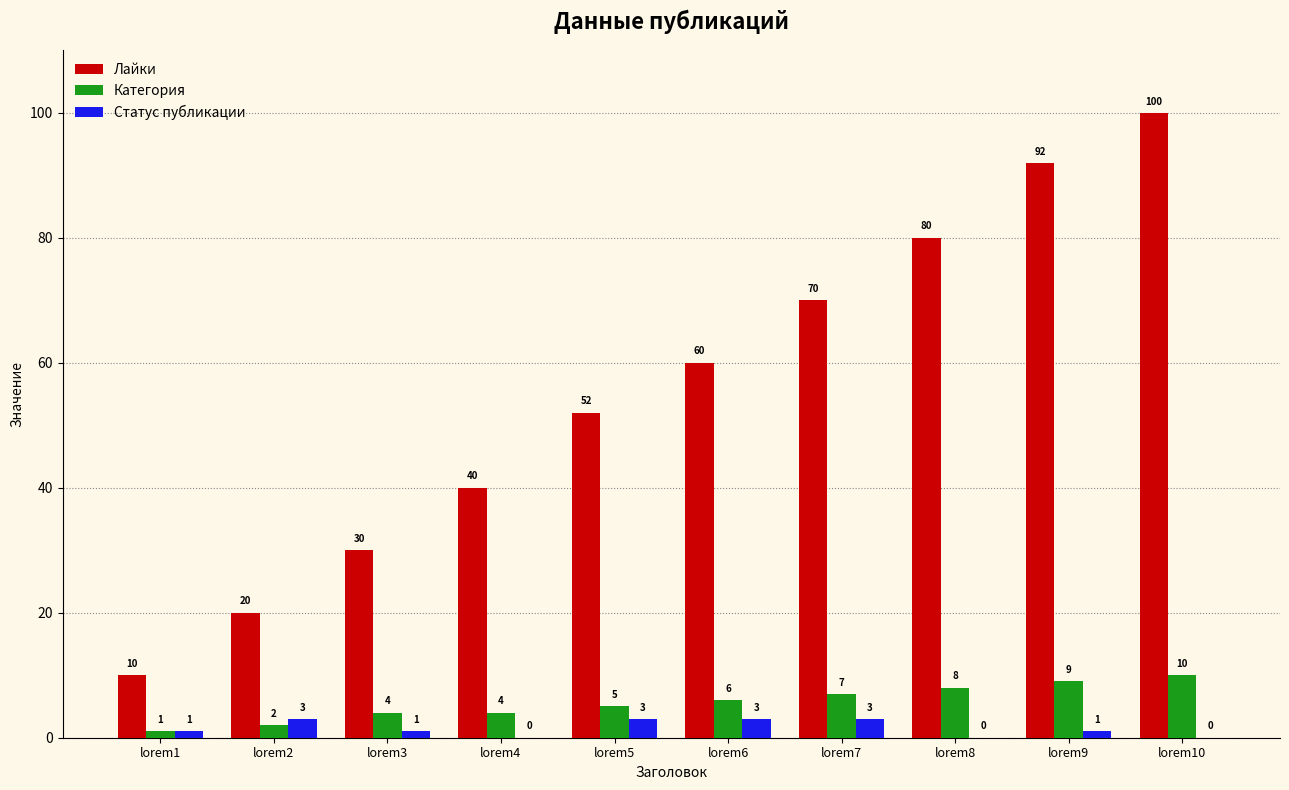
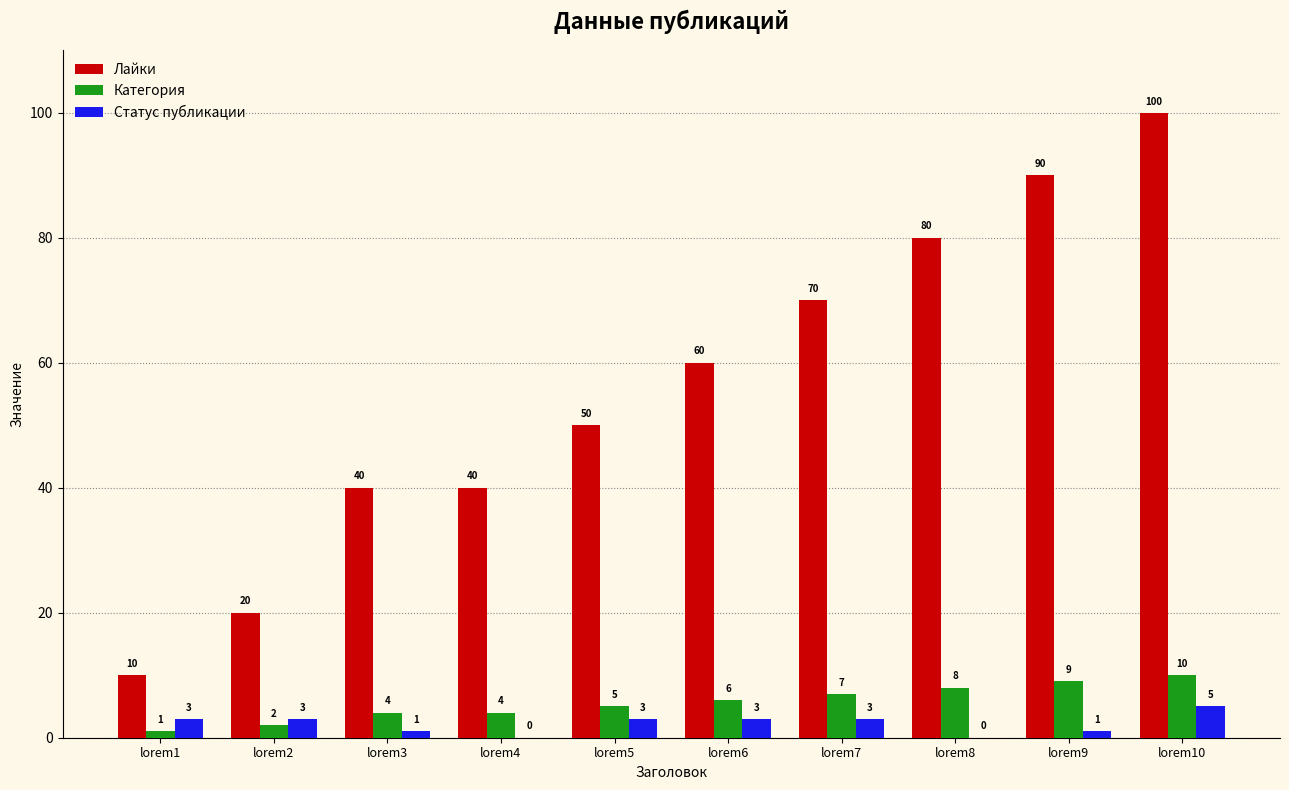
Статус публикации, lorem1: 1 -> 3
Лайки, lorem3: 30 -> 40
Лайки, lorem5: 52 -> 50
Лайки, lorem9: 92 -> 90
Статус публикации, lorem10: 0 -> 5
